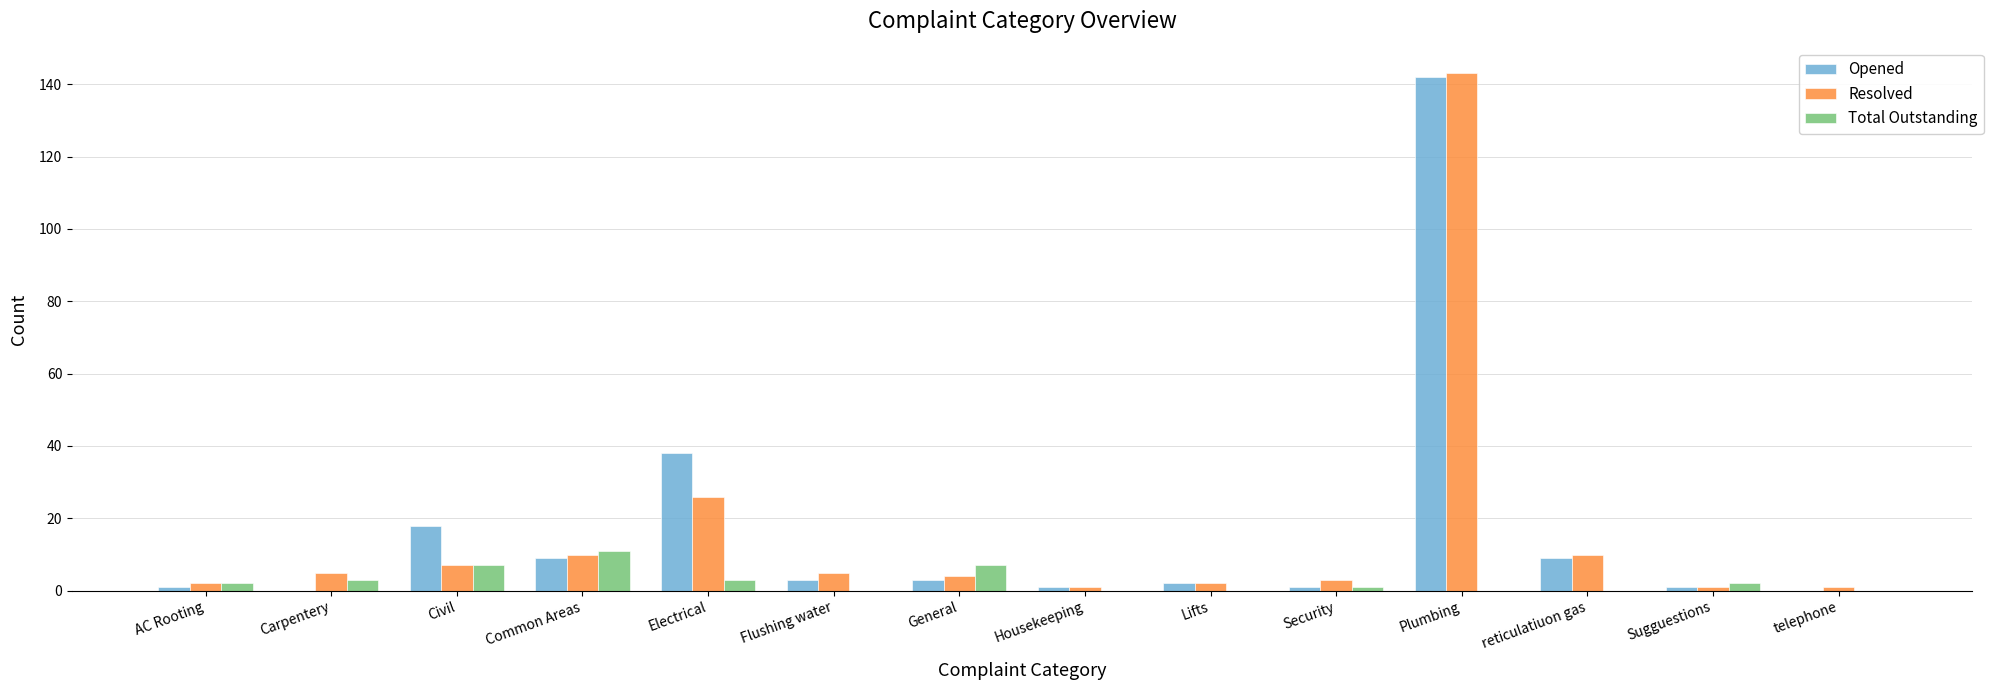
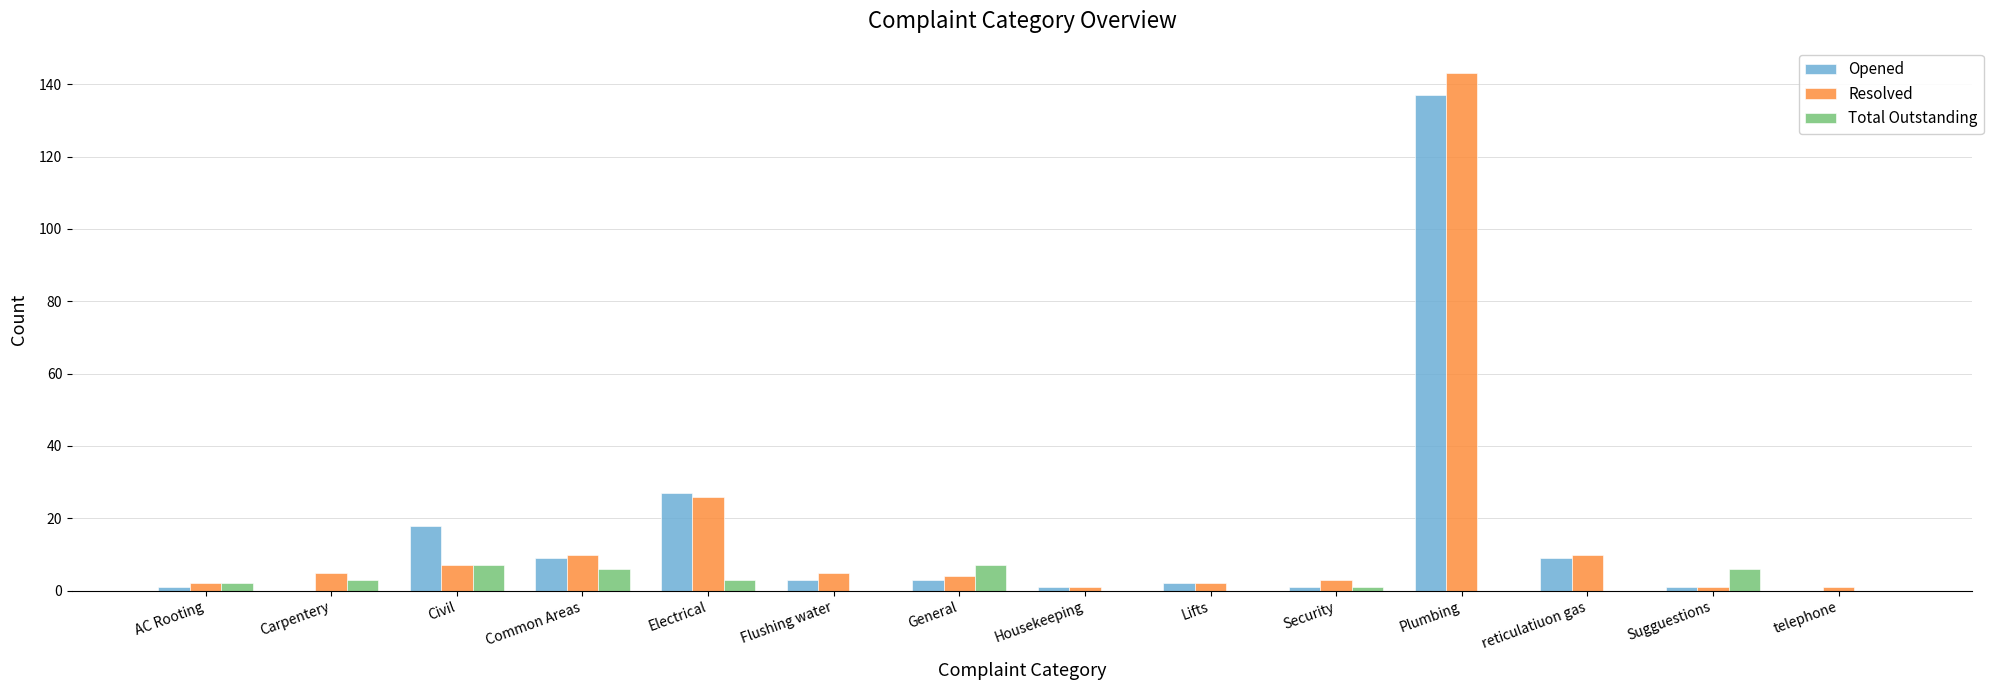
Total Outstanding, Common Areas: 11 -> 6
Opened, Electrical: 38 -> 27
Opened, Plumbing: 142 -> 137
Total Outstanding, Sugguestions: 2 -> 6
